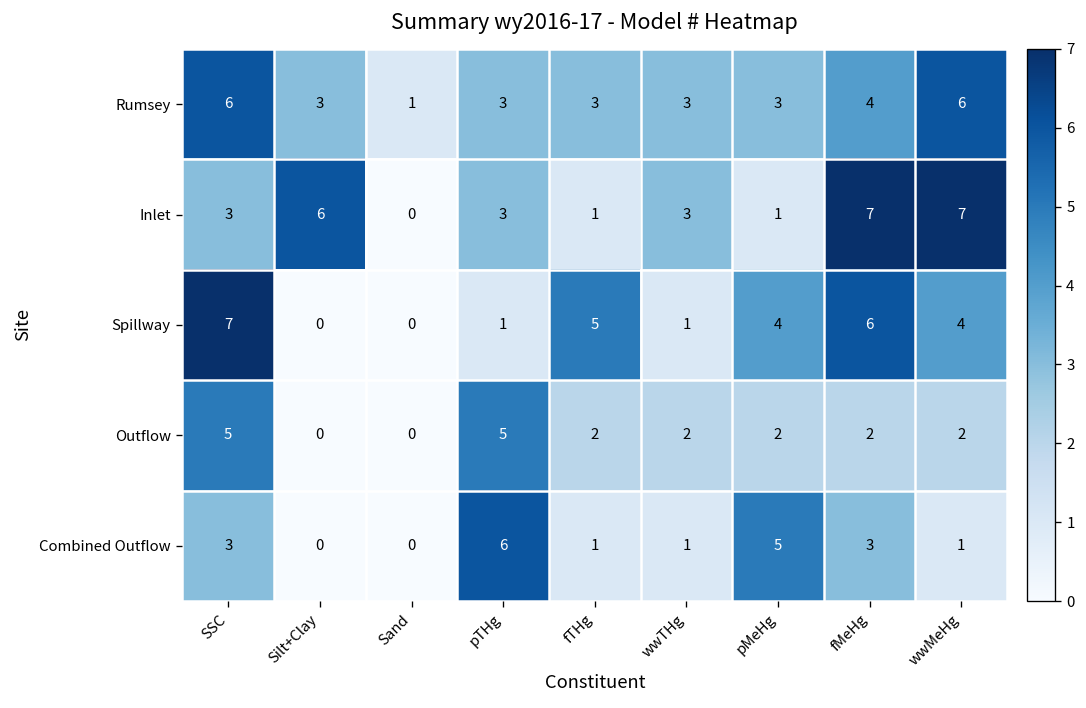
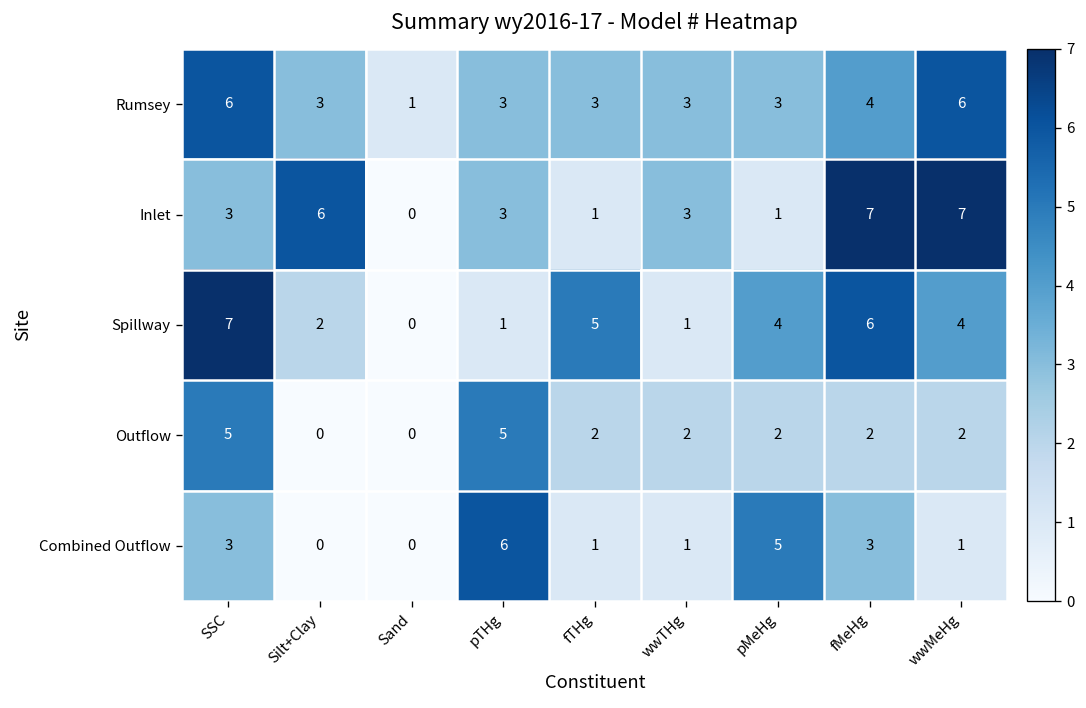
Spillway, Silt+Clay: 0 -> 2
